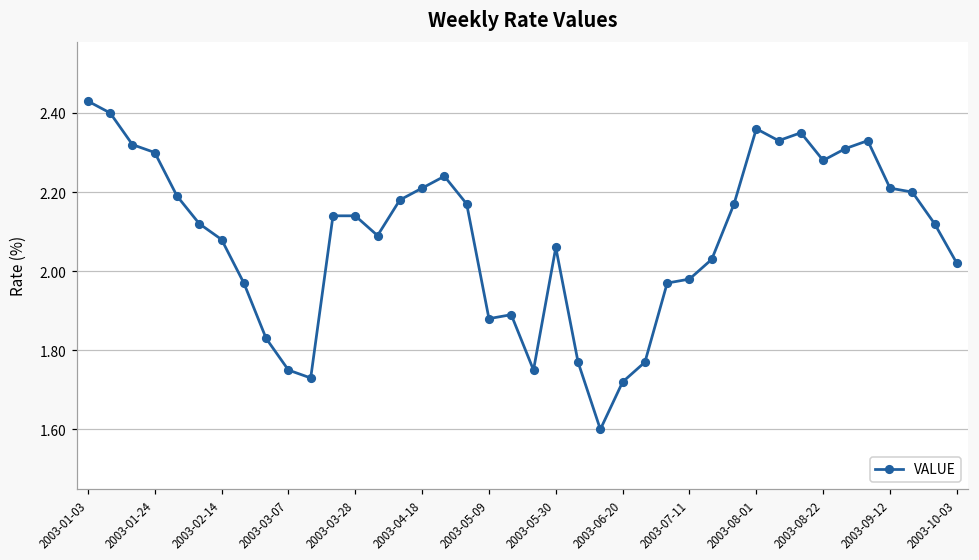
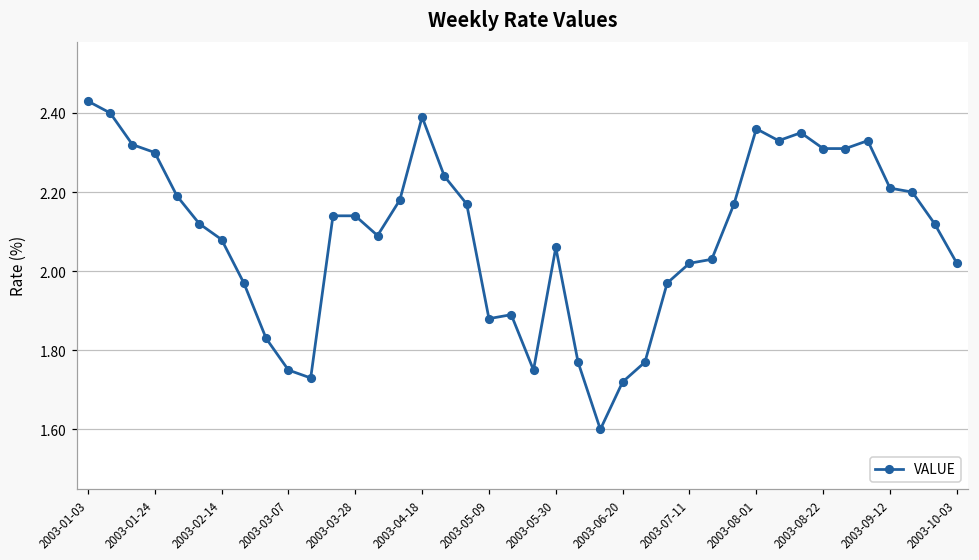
2003-04-18: 2.21 -> 2.39
2003-07-11: 1.98 -> 2.02
2003-08-22: 2.28 -> 2.31
